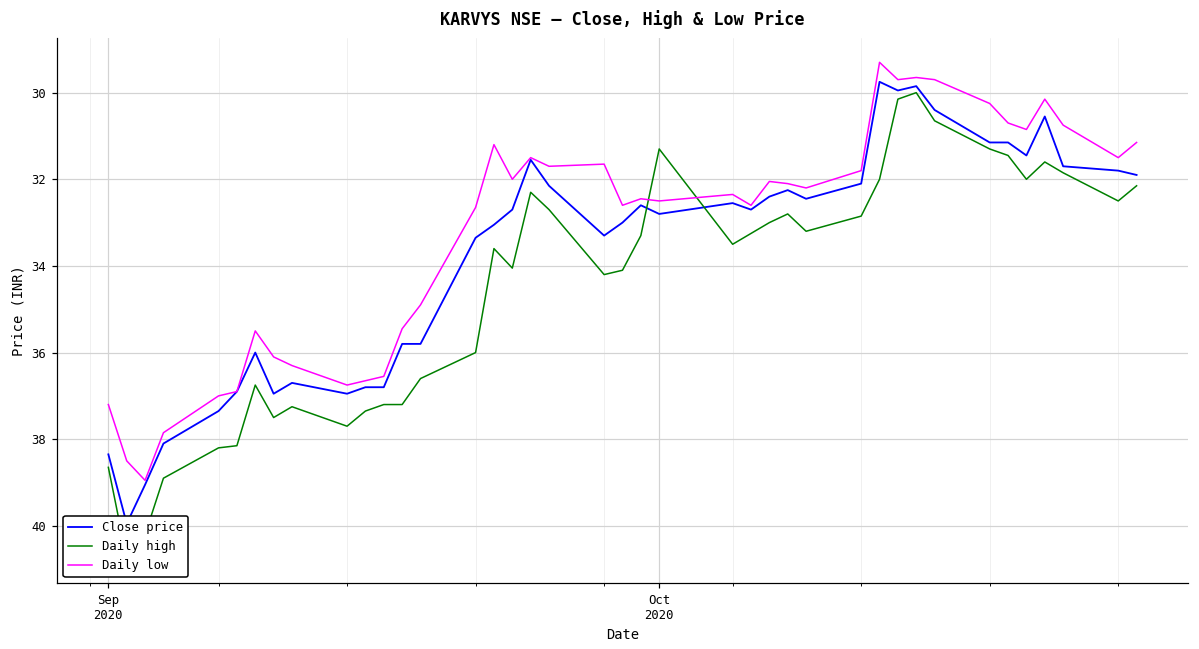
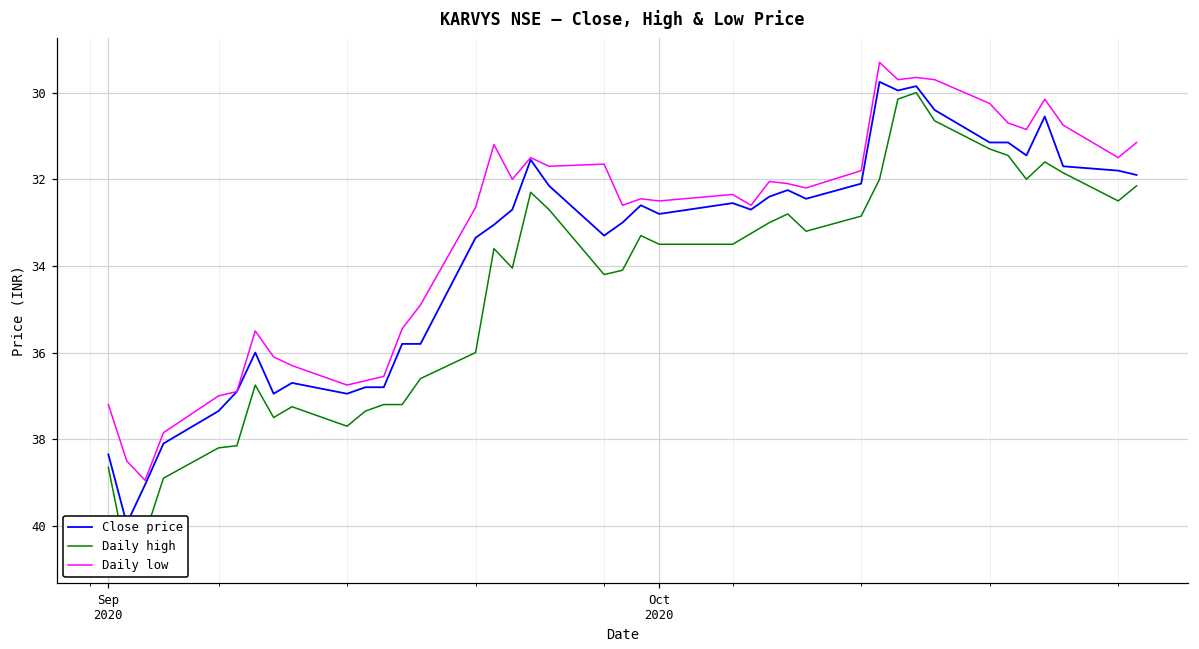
Daily high, Oct 2020: 31.3 -> 33.5
